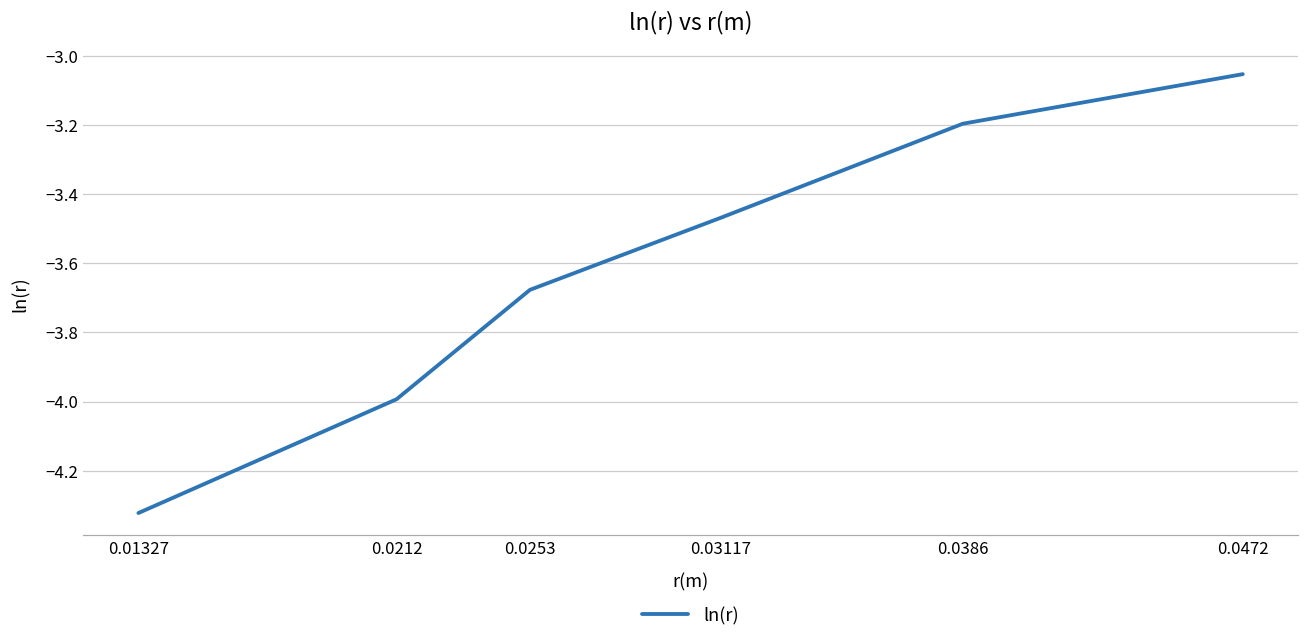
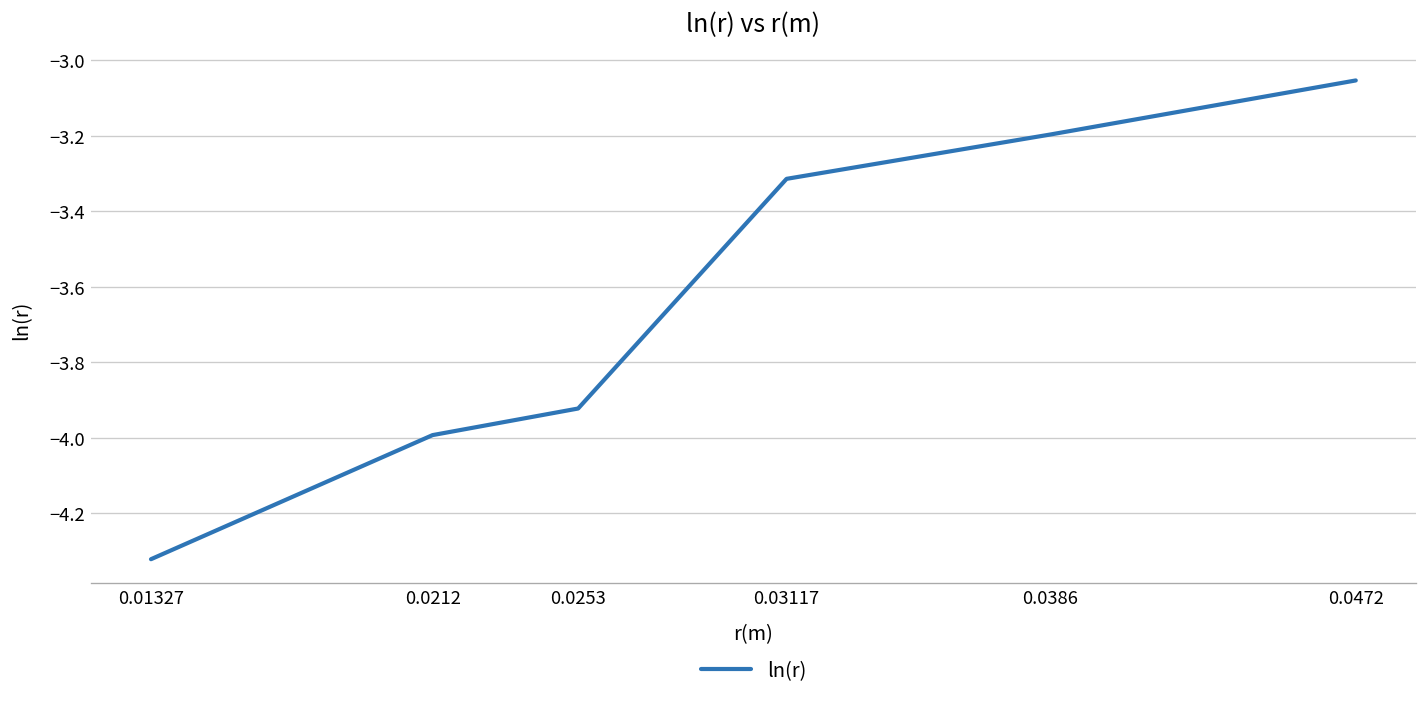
0.0253: -3.68 -> -3.92
0.03117: -3.47 -> -3.31
